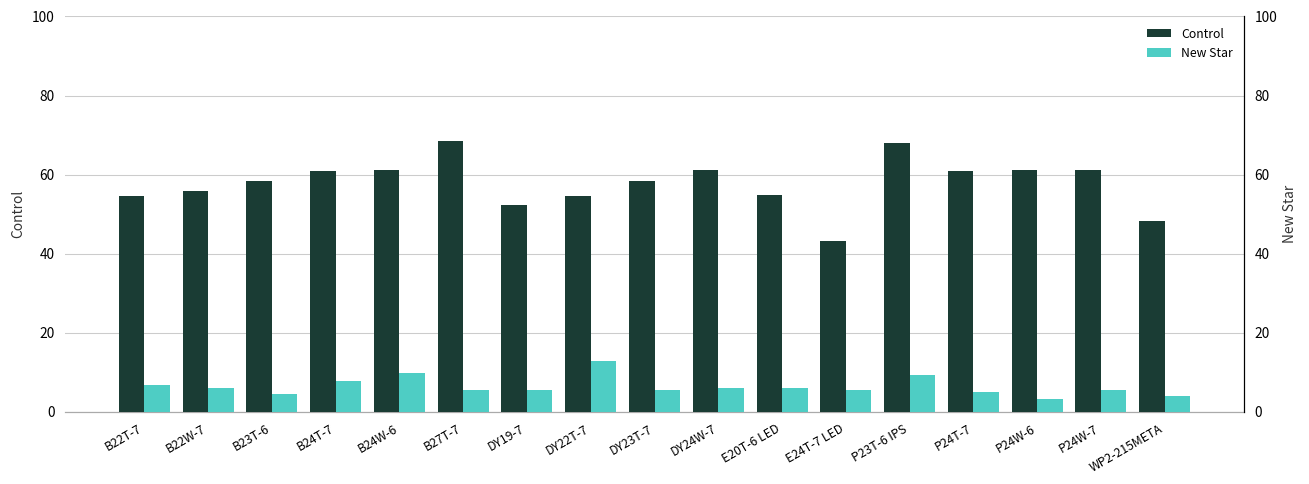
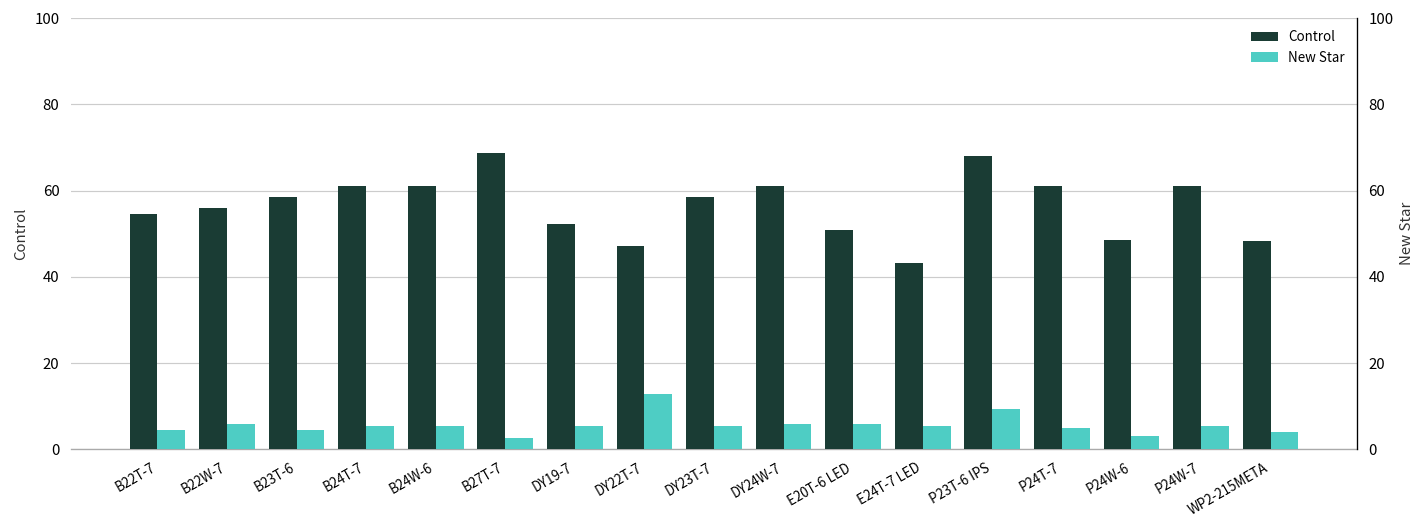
New Star, B22T-7: 7 -> 5
New Star, B24T-7: 8 -> 6
New Star, B24W-6: 10 -> 6
New Star, B27T-7: 6 -> 3
Control, DY22T-7: 55 -> 47
Control, E20T-6 LED: 55 -> 51
Control, P24W-6: 61 -> 49
